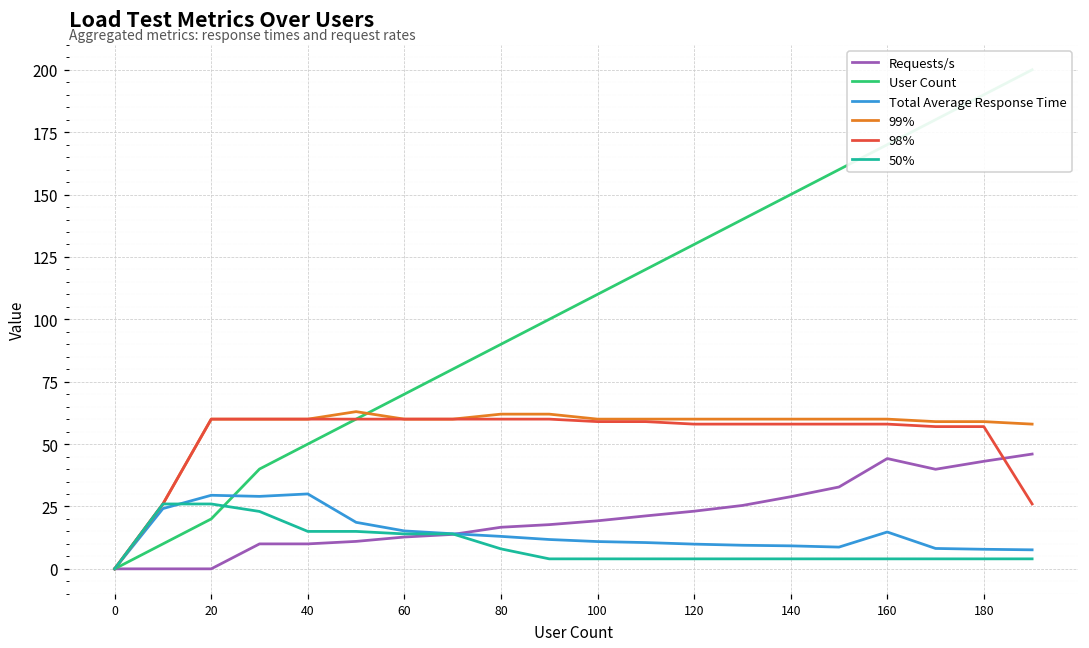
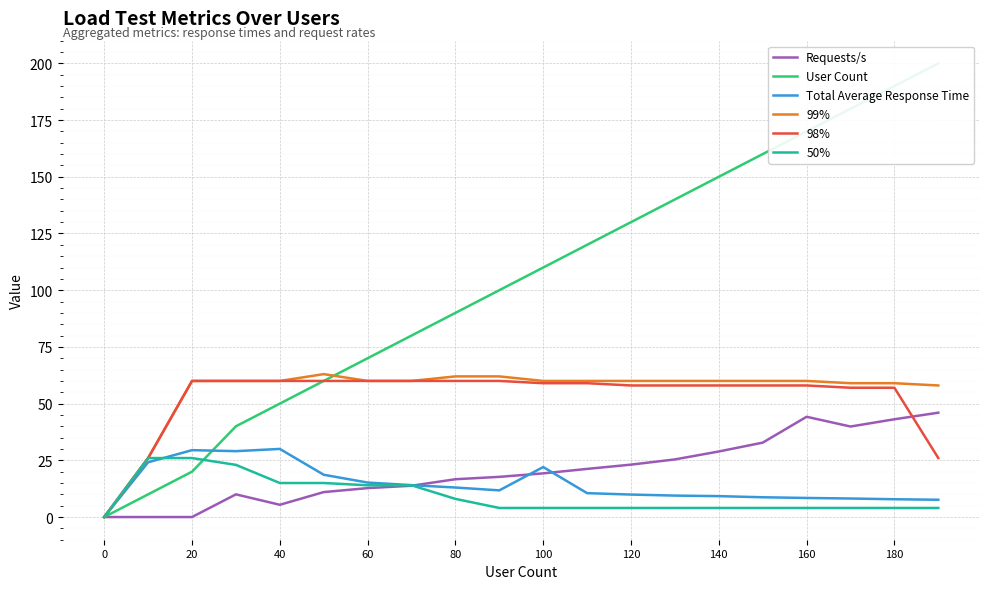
Requests/s, 40: 10 -> 5
Total Average Response Time, 100: 11 -> 22
Total Average Response Time, 160: 15 -> 8
